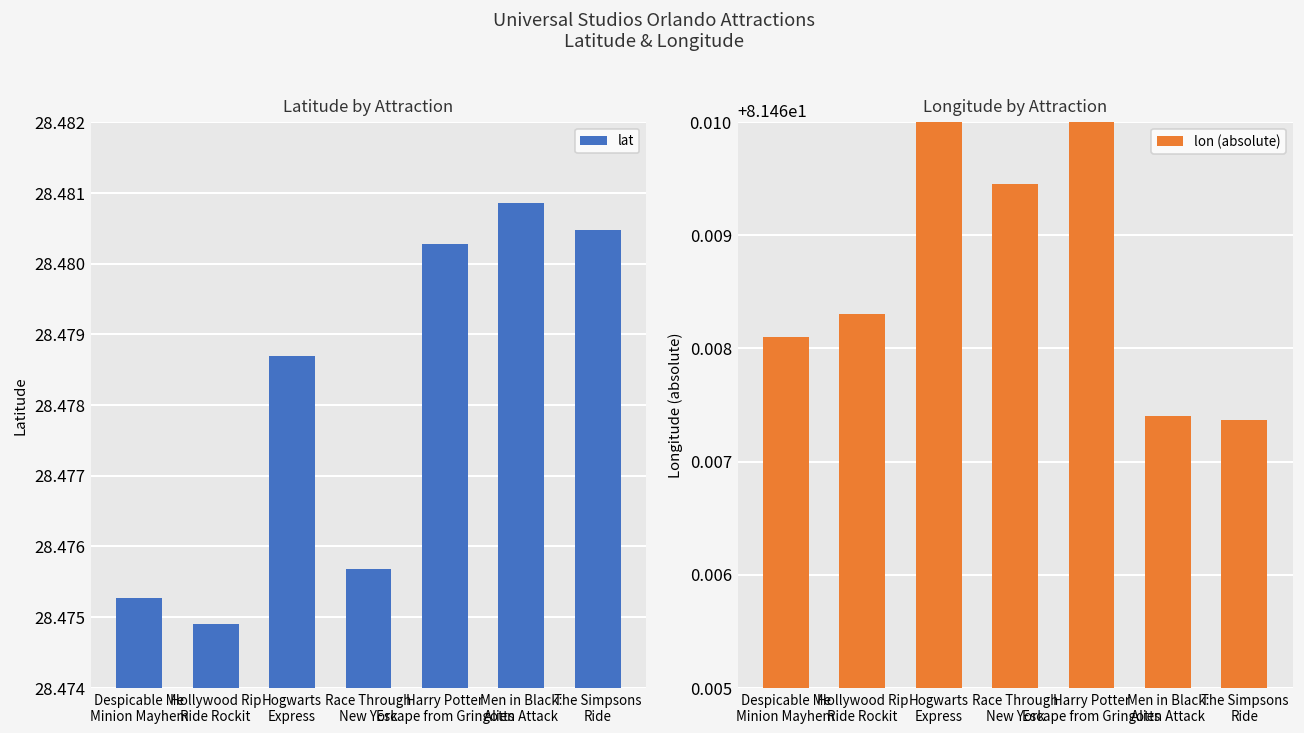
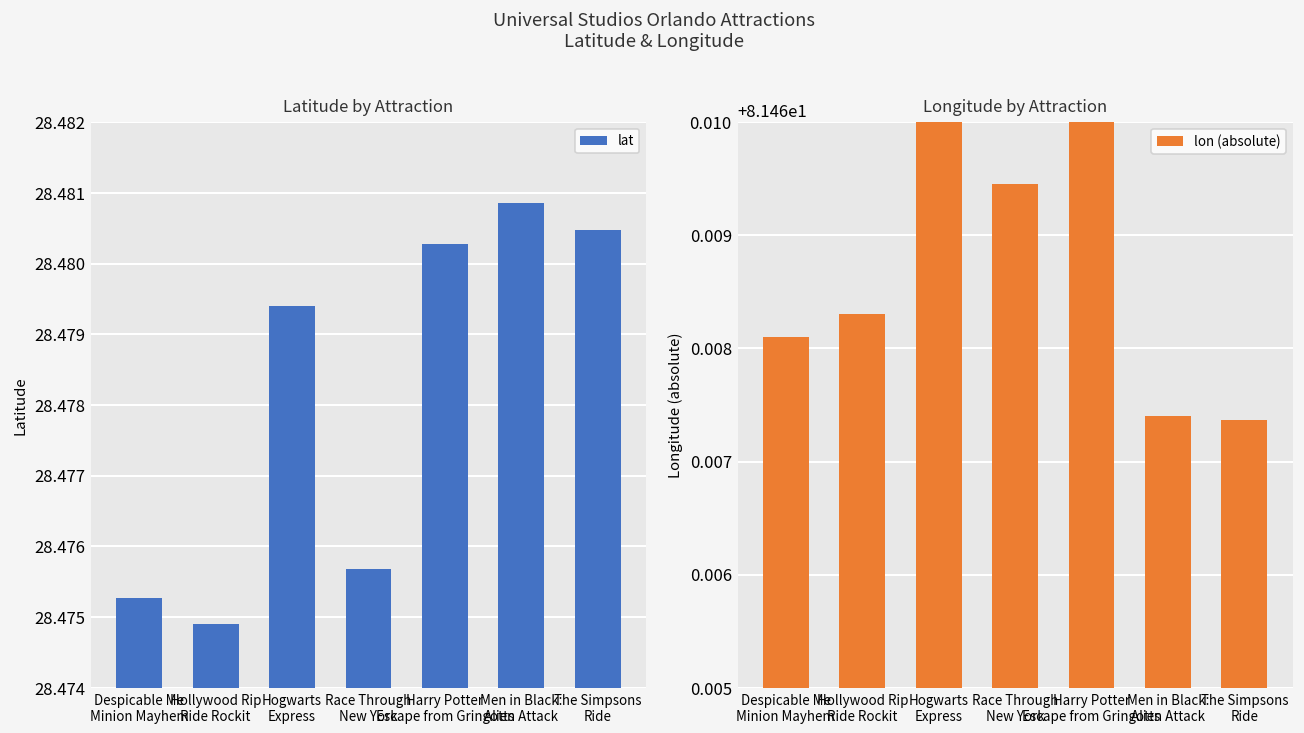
Latitude by Attraction, Hogwarts Express: 28.4787 -> 28.4794
